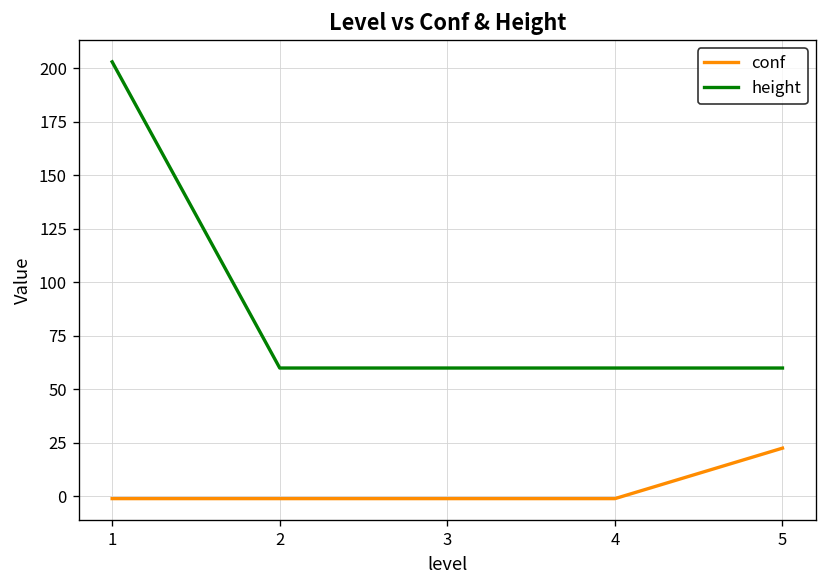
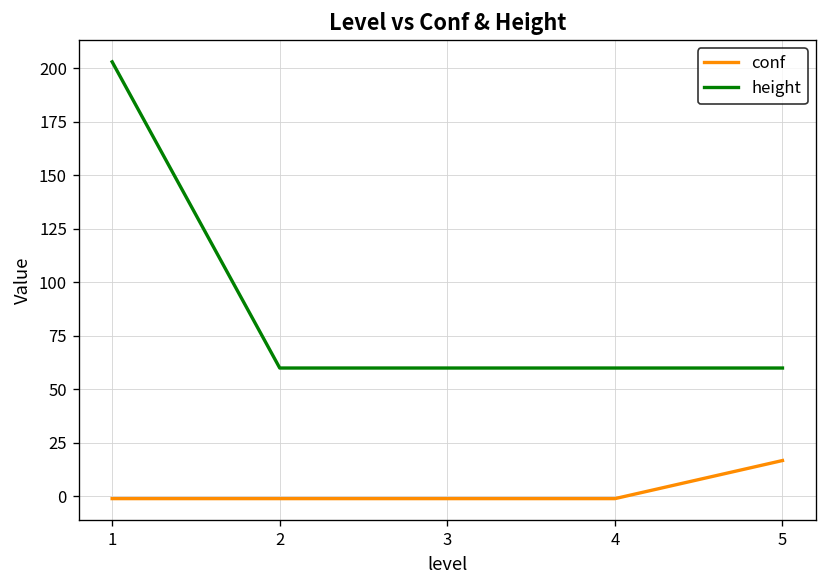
conf, 5: 23 -> 17
